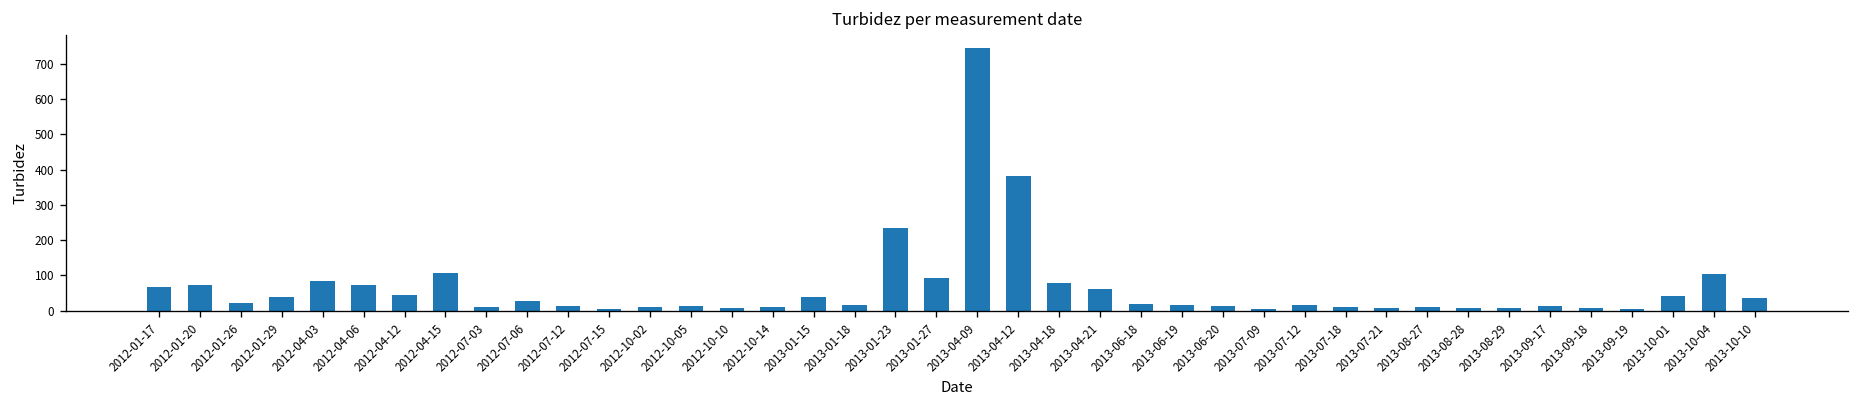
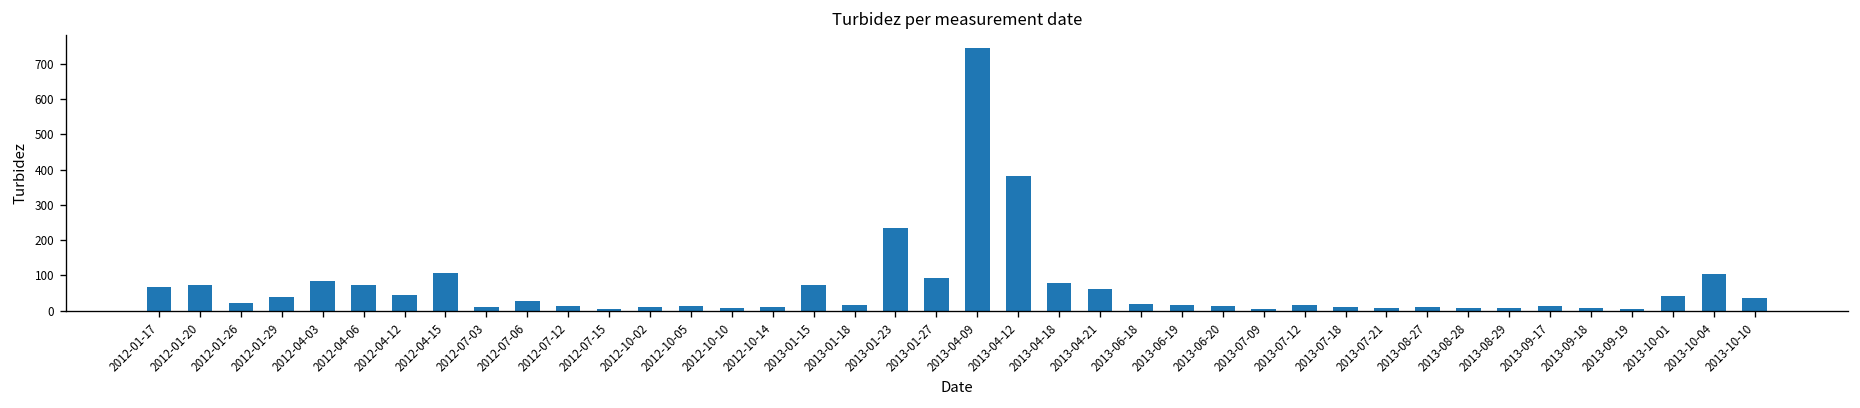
2013-01-15: 40 -> 70
